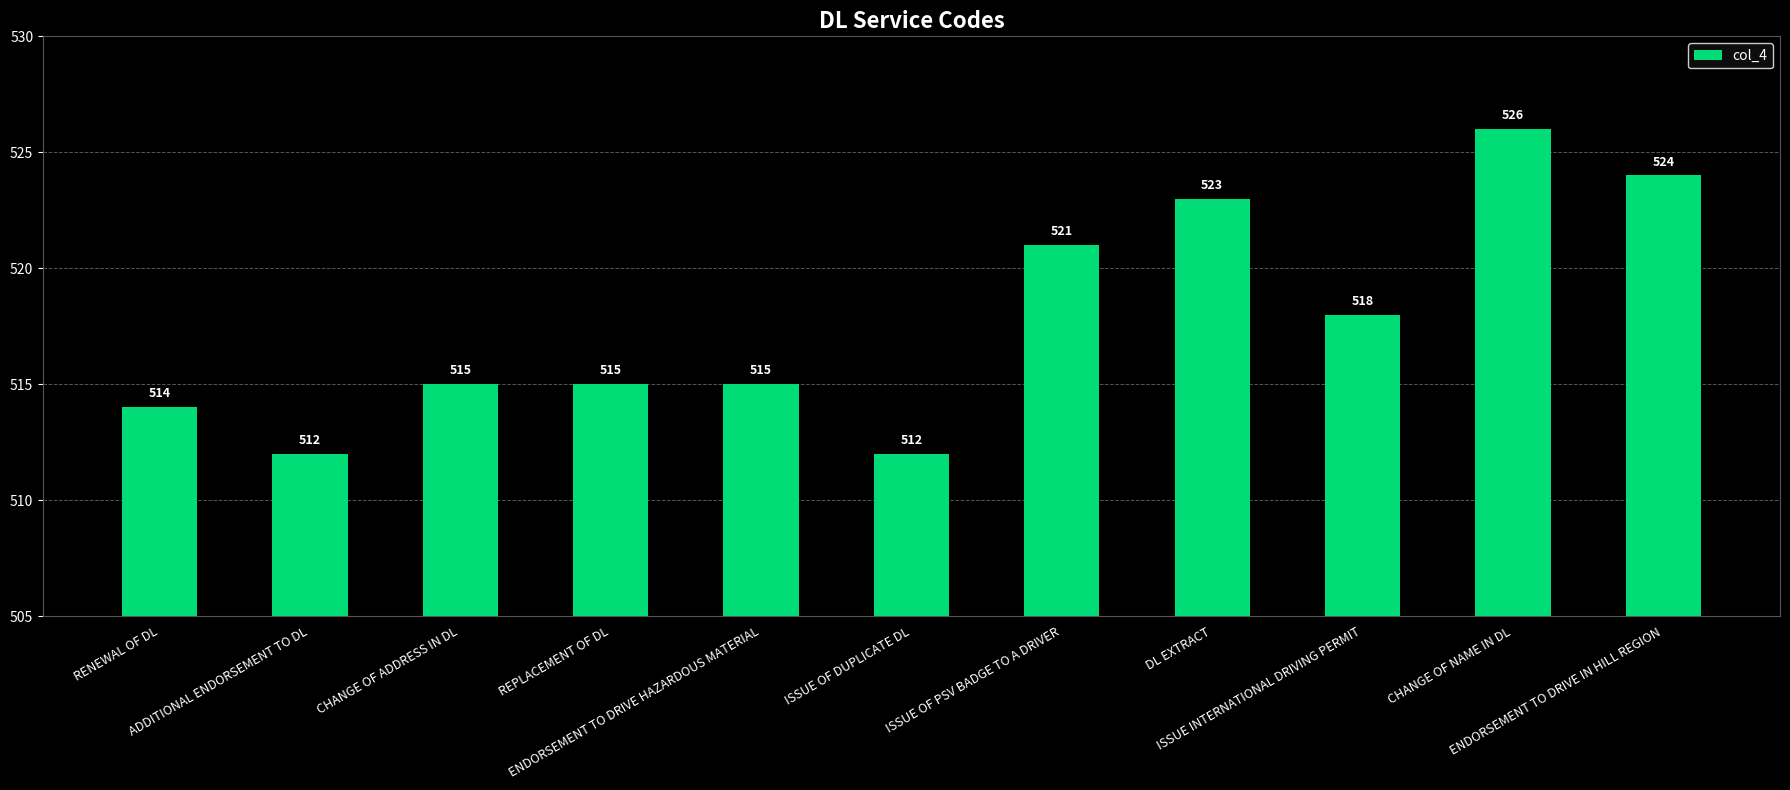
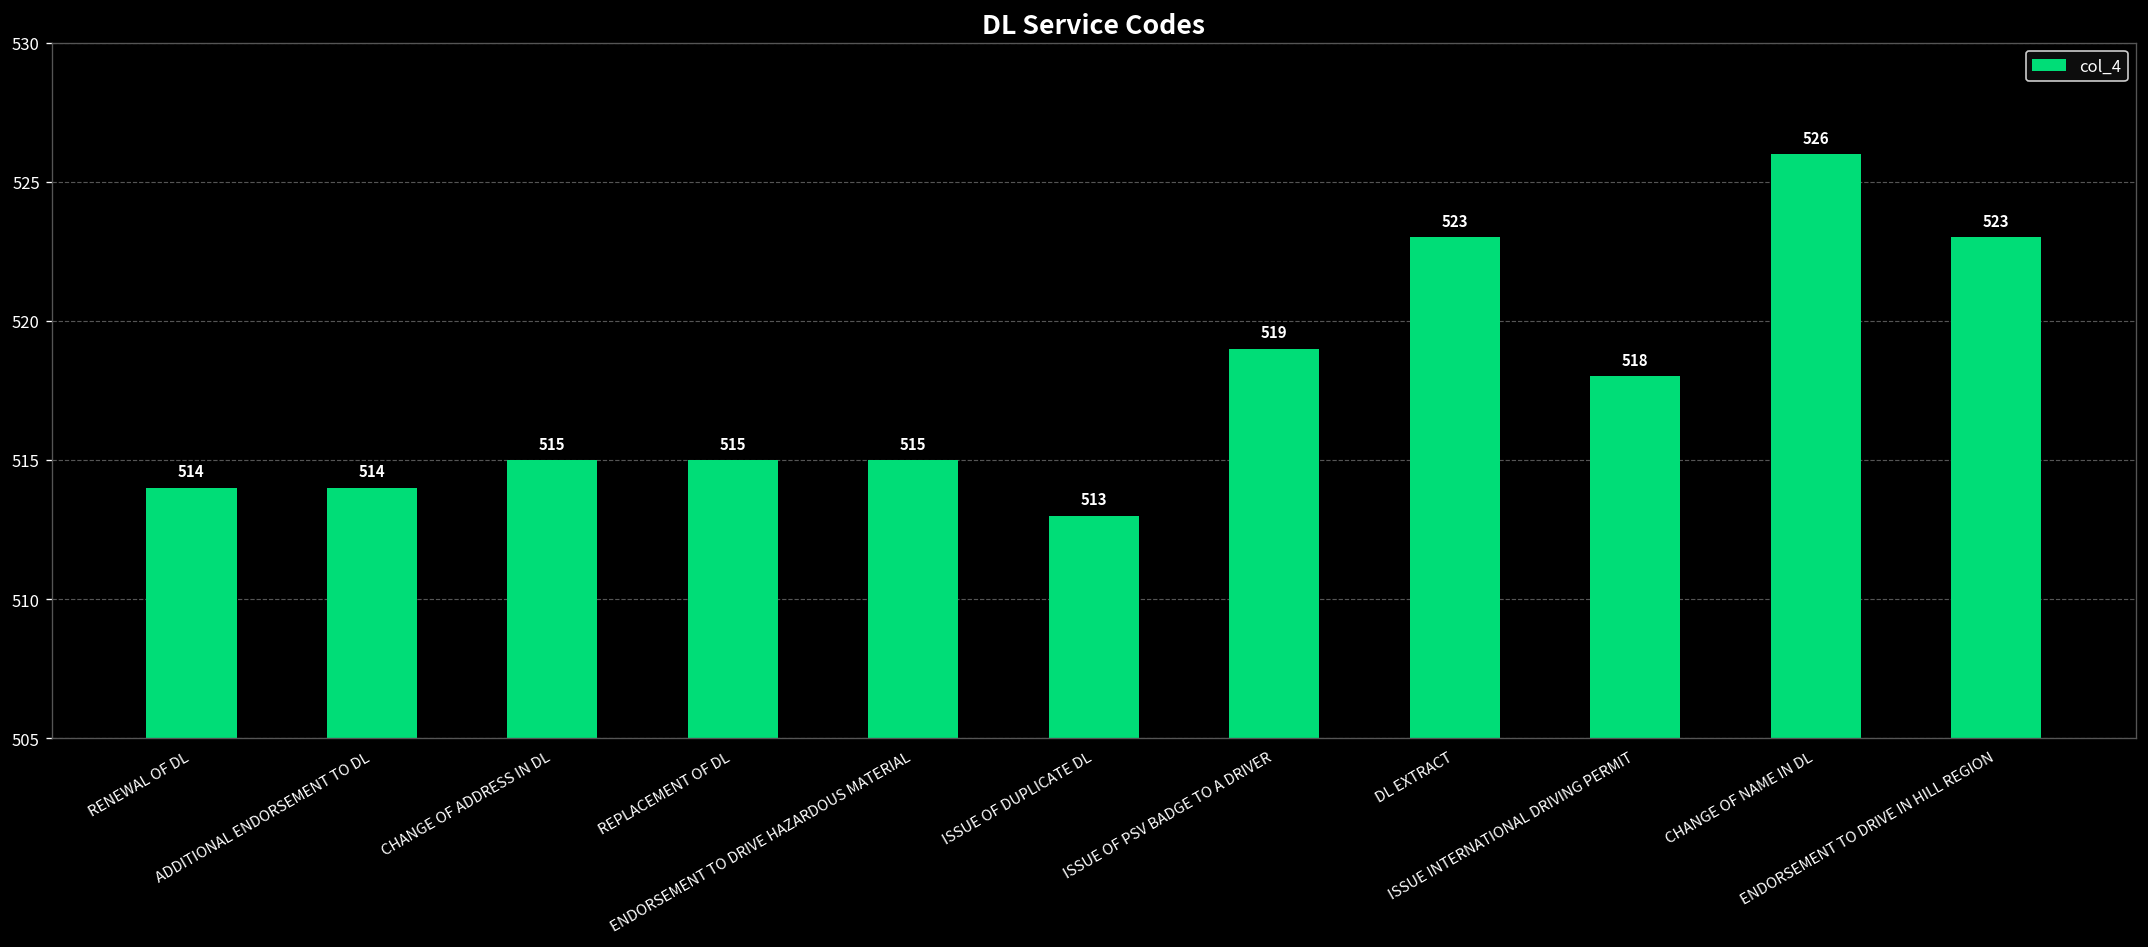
ADDITIONAL ENDORSEMENT TO DL: 512 -> 514
ISSUE OF DUPLICATE DL: 512 -> 513
ISSUE OF PSV BADGE TO A DRIVER: 521 -> 519
ENDORSEMENT TO DRIVE IN HILL REGION: 524 -> 523
